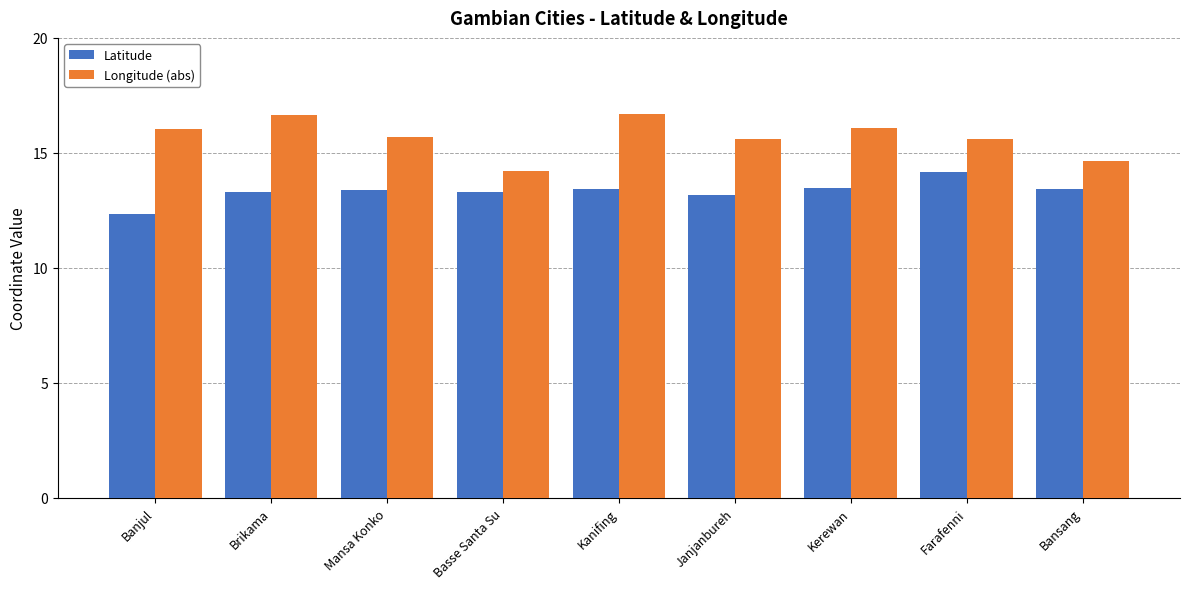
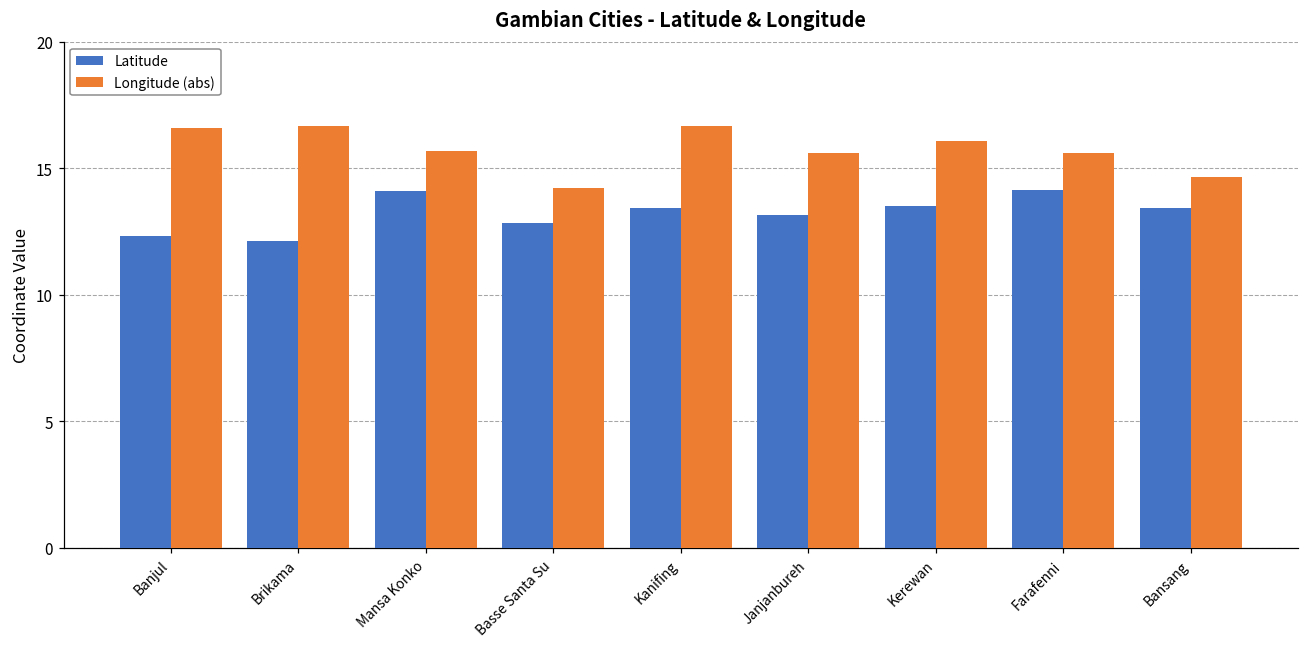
Longitude (abs), Banjul: 16.0 -> 16.6
Latitude, Brikama: 13.3 -> 12.1
Latitude, Mansa Konko: 13.4 -> 14.1
Latitude, Basse Santa Su: 13.3 -> 12.8
